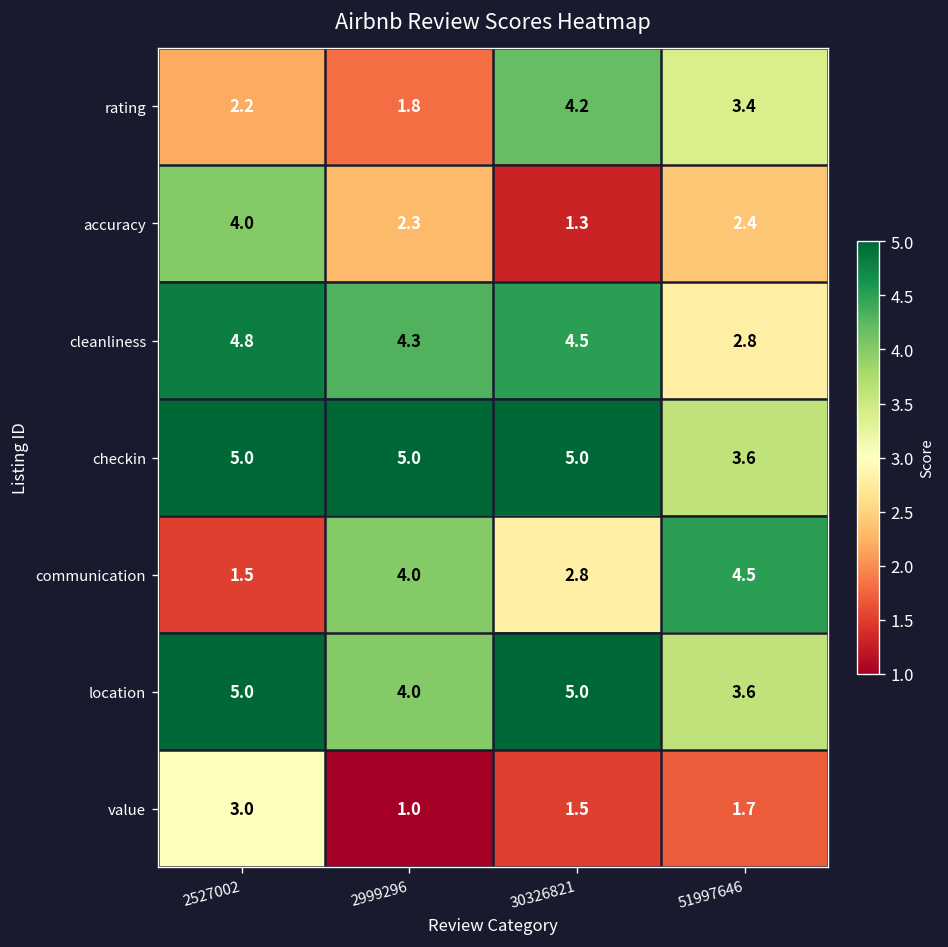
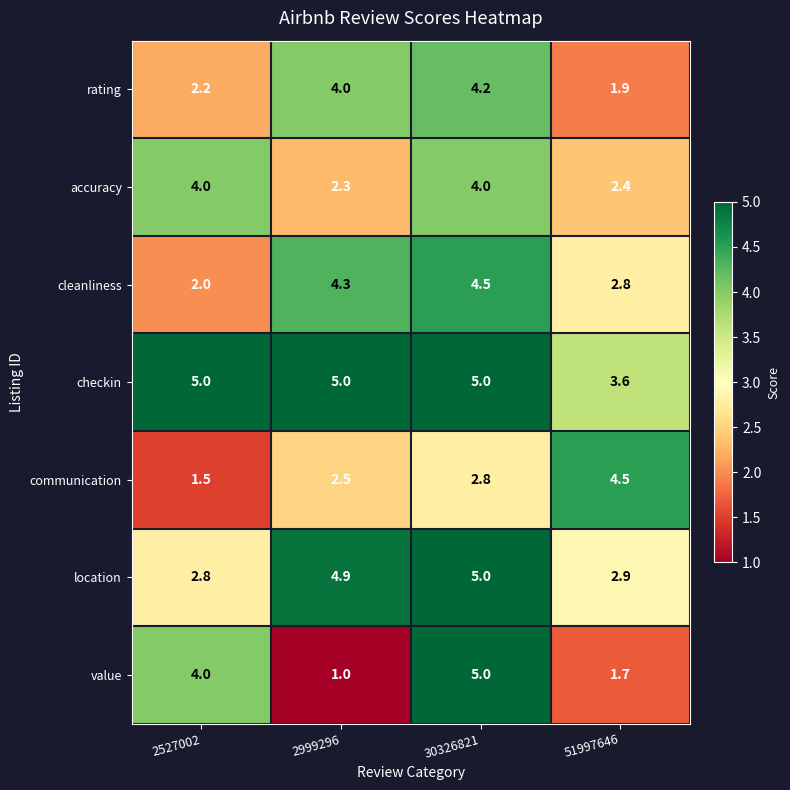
rating, 2999296: 1.8 -> 4.0
rating, 51997646: 3.4 -> 1.9
accuracy, 30326821: 1.3 -> 4.0
cleanliness, 2527002: 4.8 -> 2.0
communication, 2999296: 4.0 -> 2.5
location, 2527002: 5.0 -> 2.8
location, 2999296: 4.0 -> 4.9
location, 51997646: 3.6 -> 2.9
value, 2527002: 3.0 -> 4.0
value, 30326821: 1.5 -> 5.0
